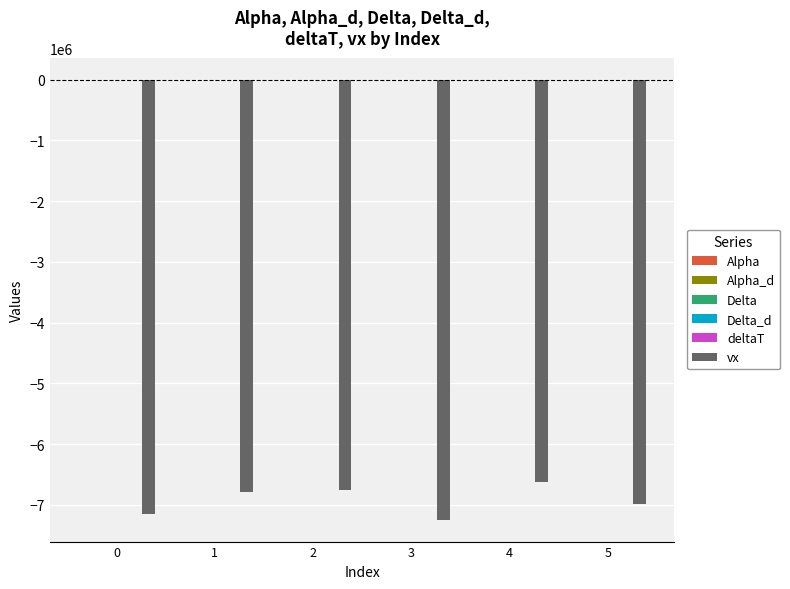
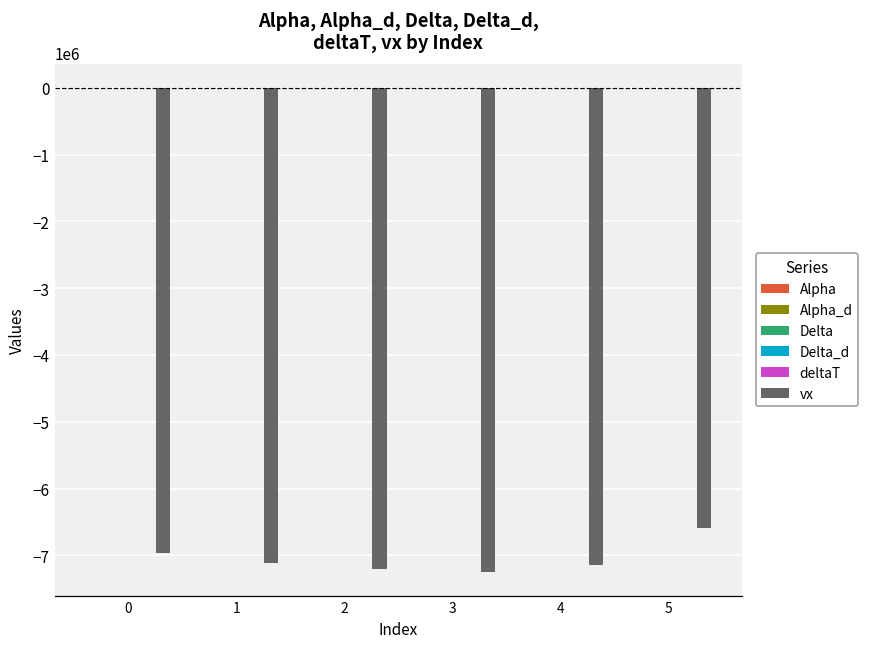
vx, 0: -7200000 -> -7000000
vx, 1: -6800000 -> -7100000
vx, 2: -6800000 -> -7200000
vx, 4: -6600000 -> -7100000
vx, 5: -7000000 -> -6600000
